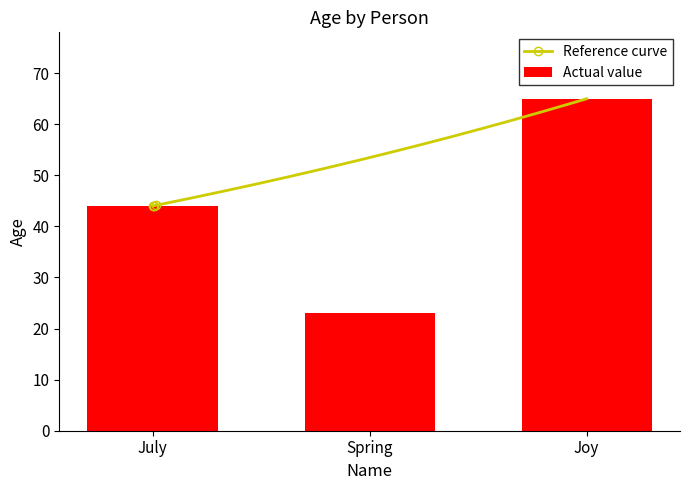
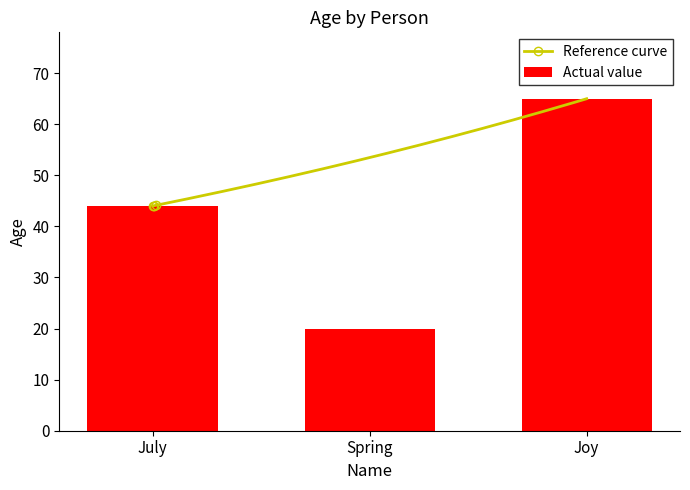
Actual value, Spring: 23 -> 20
